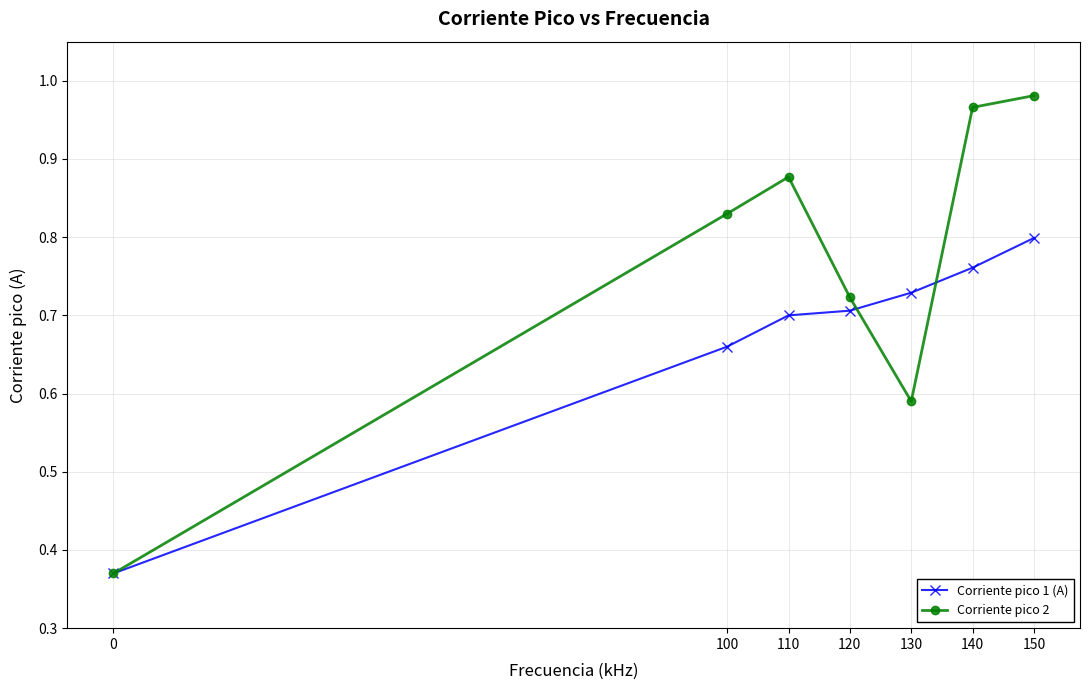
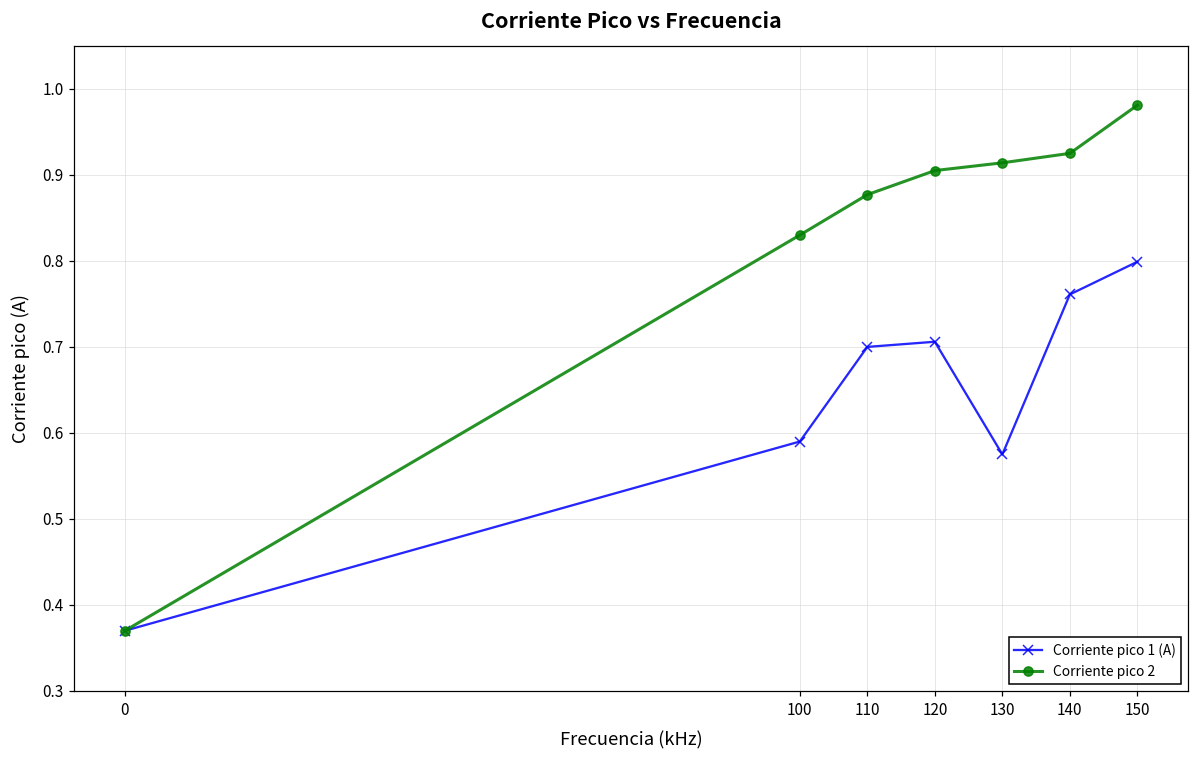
Corriente pico 1 (A), 100: 0.66 -> 0.59
Corriente pico 2, 120: 0.72 -> 0.91
Corriente pico 1 (A), 130: 0.73 -> 0.58
Corriente pico 2, 130: 0.59 -> 0.91
Corriente pico 2, 140: 0.97 -> 0.93
